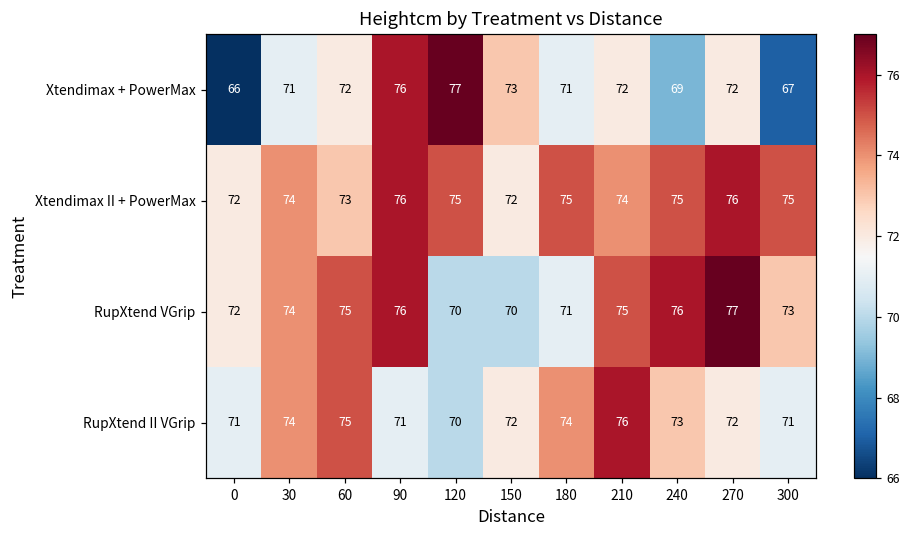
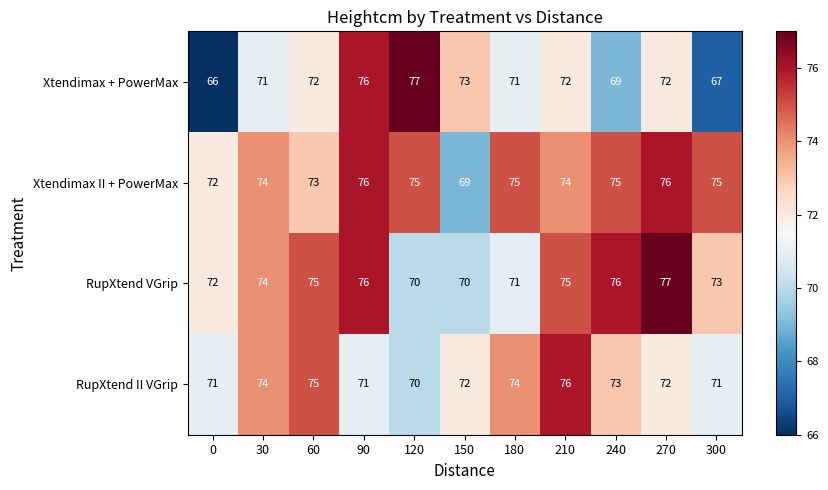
Xtendimax II + PowerMax, 150: 72 -> 69
